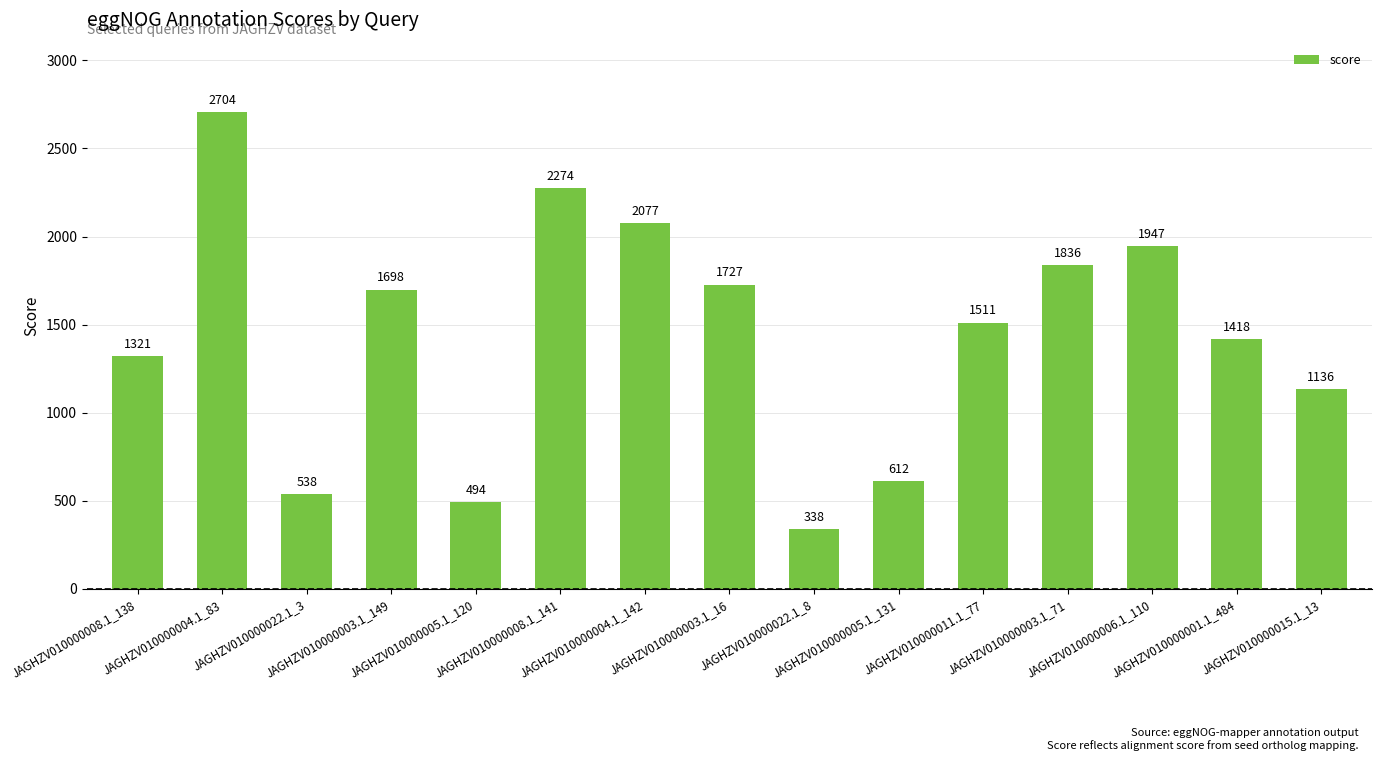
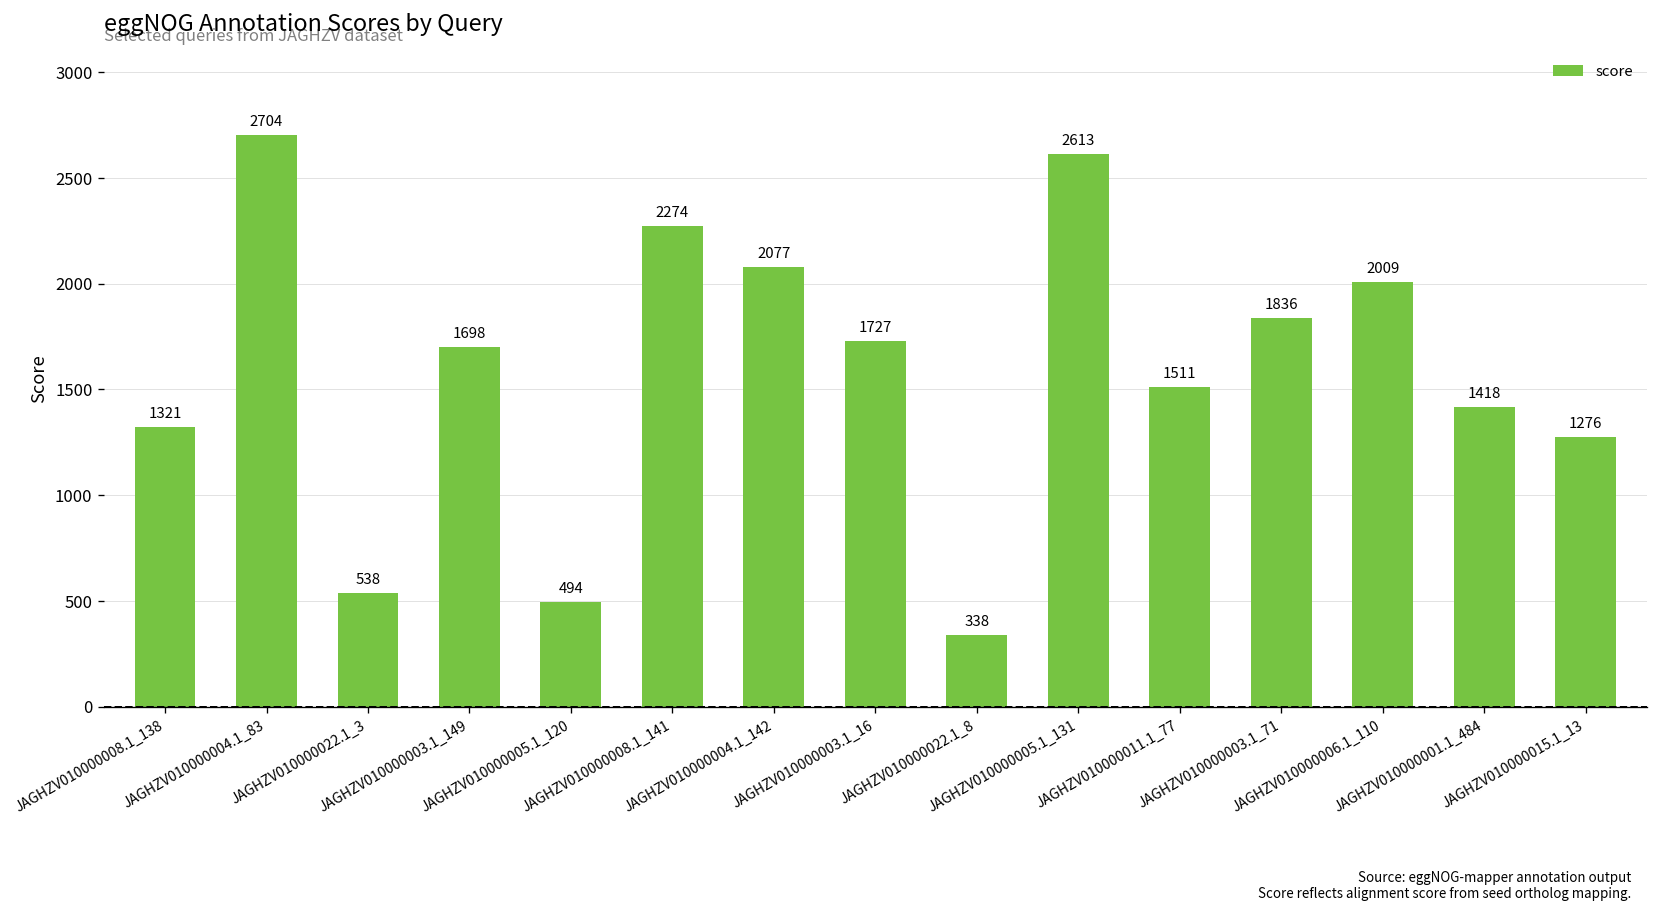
JAGHZV010000005.1_131: 612 -> 2613
JAGHZV010000006.1_110: 1947 -> 2009
JAGHZV010000015.1_13: 1136 -> 1276
